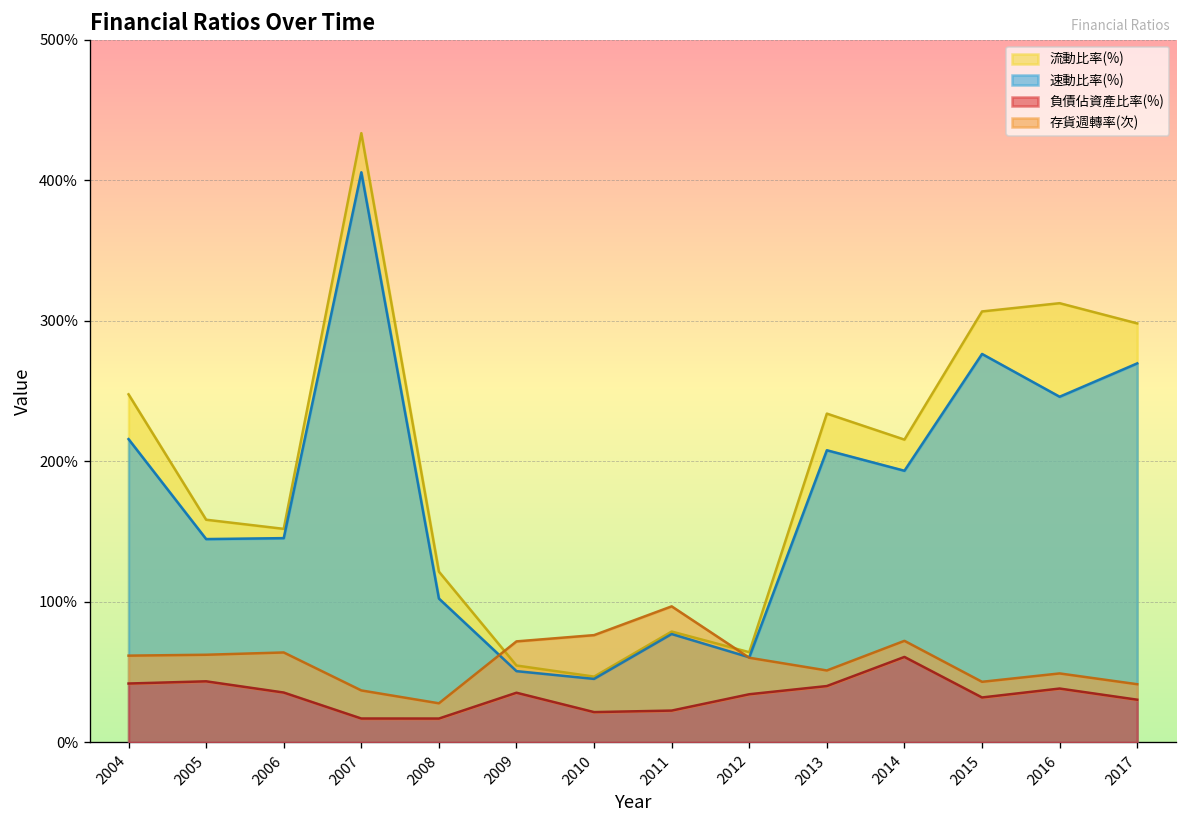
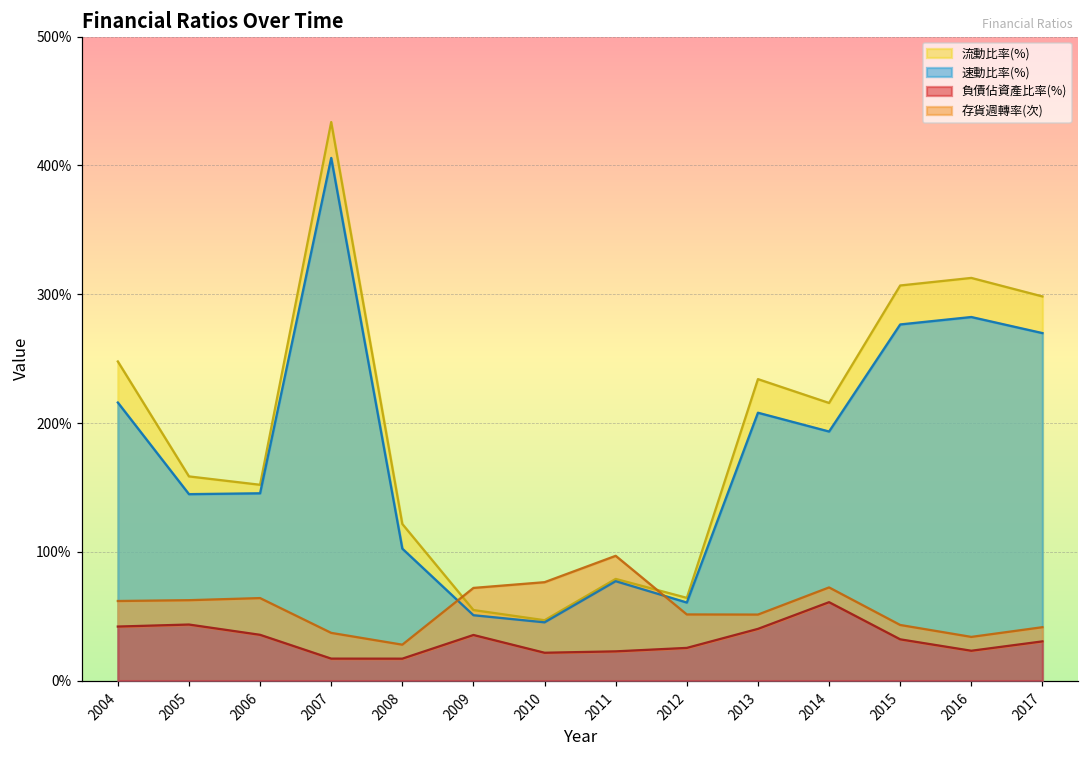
負債佔資產比率(%), 2012: 34% -> 25%
速動比率(%), 2016: 246% -> 282%
負債佔資產比率(%), 2016: 38% -> 23%
